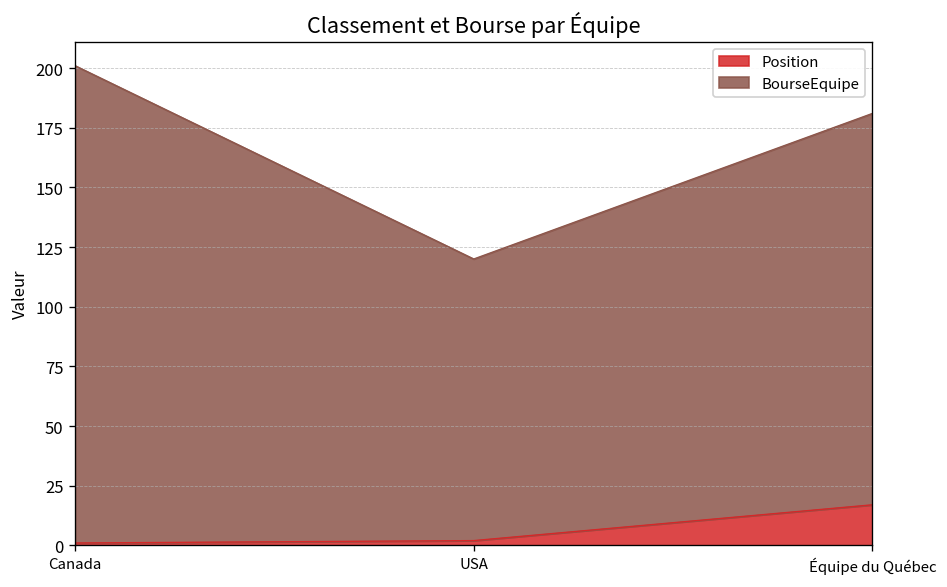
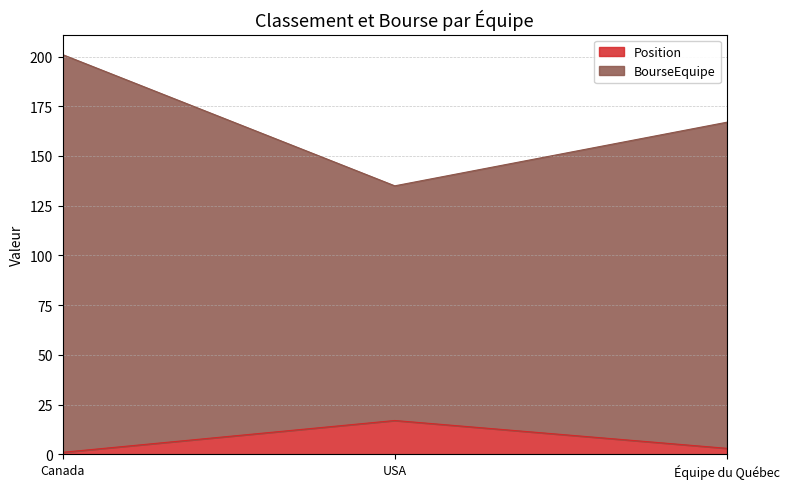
Position, USA: 2 -> 17
Position, Équipe du Québec: 17 -> 3
